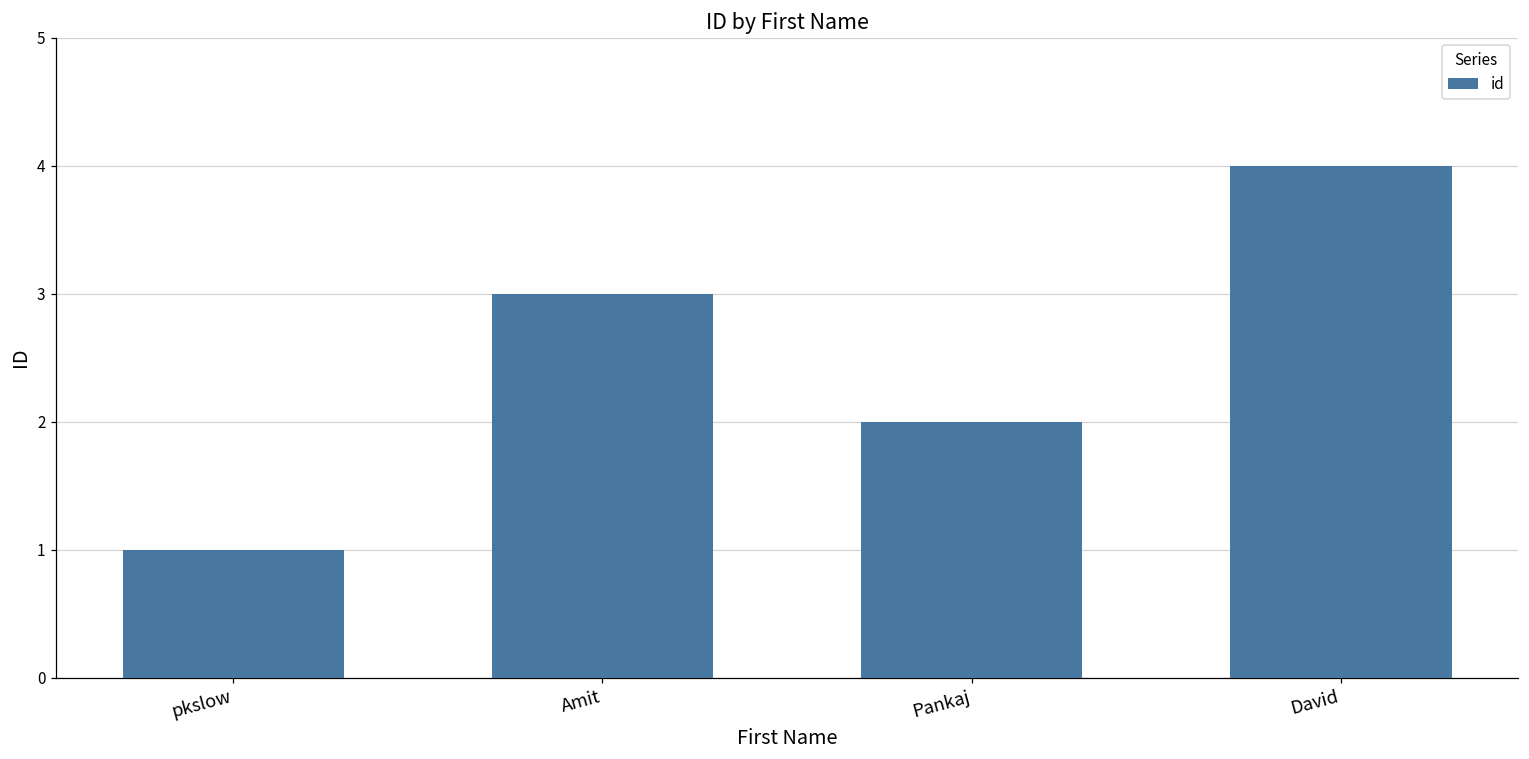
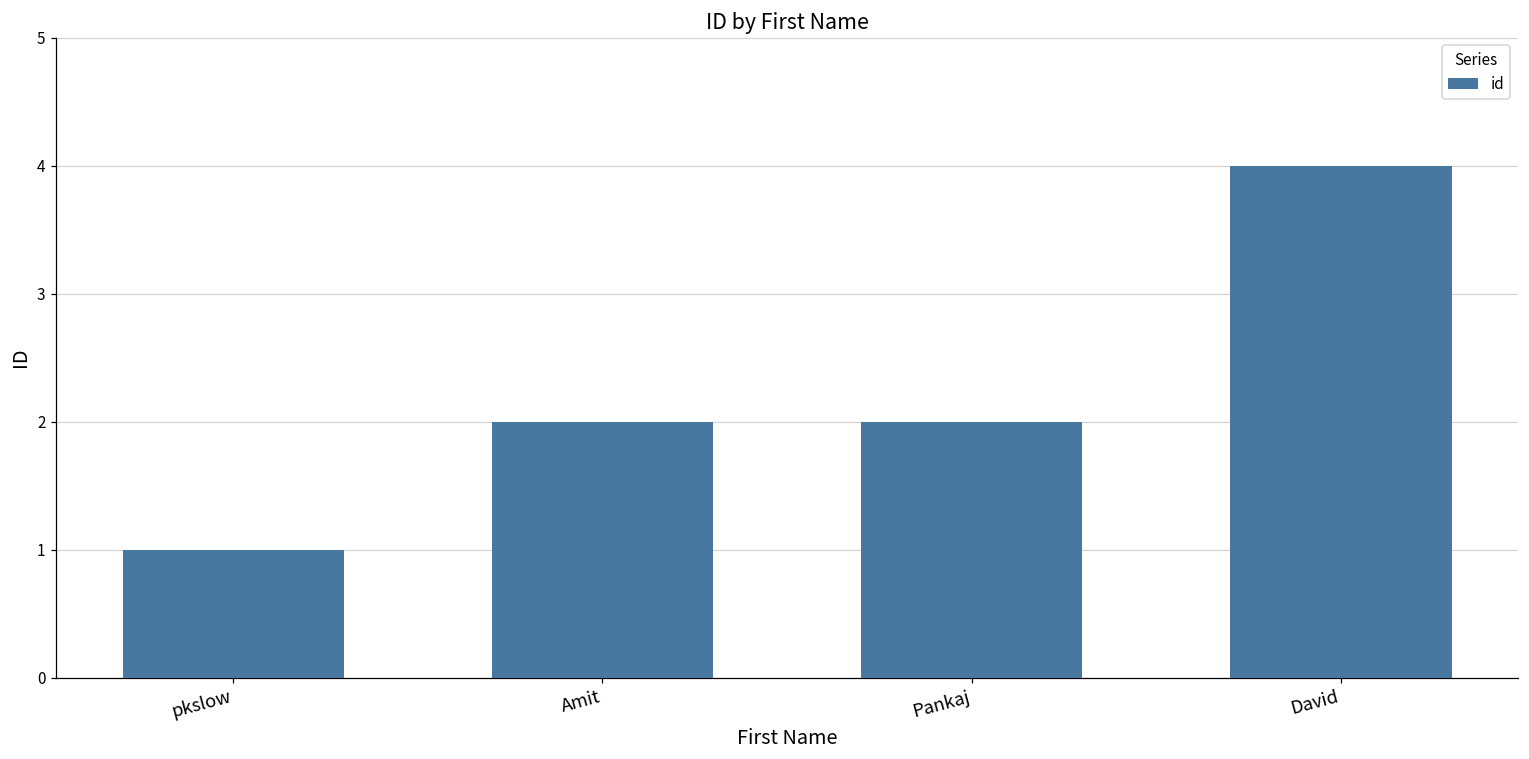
Amit: 3 -> 2
